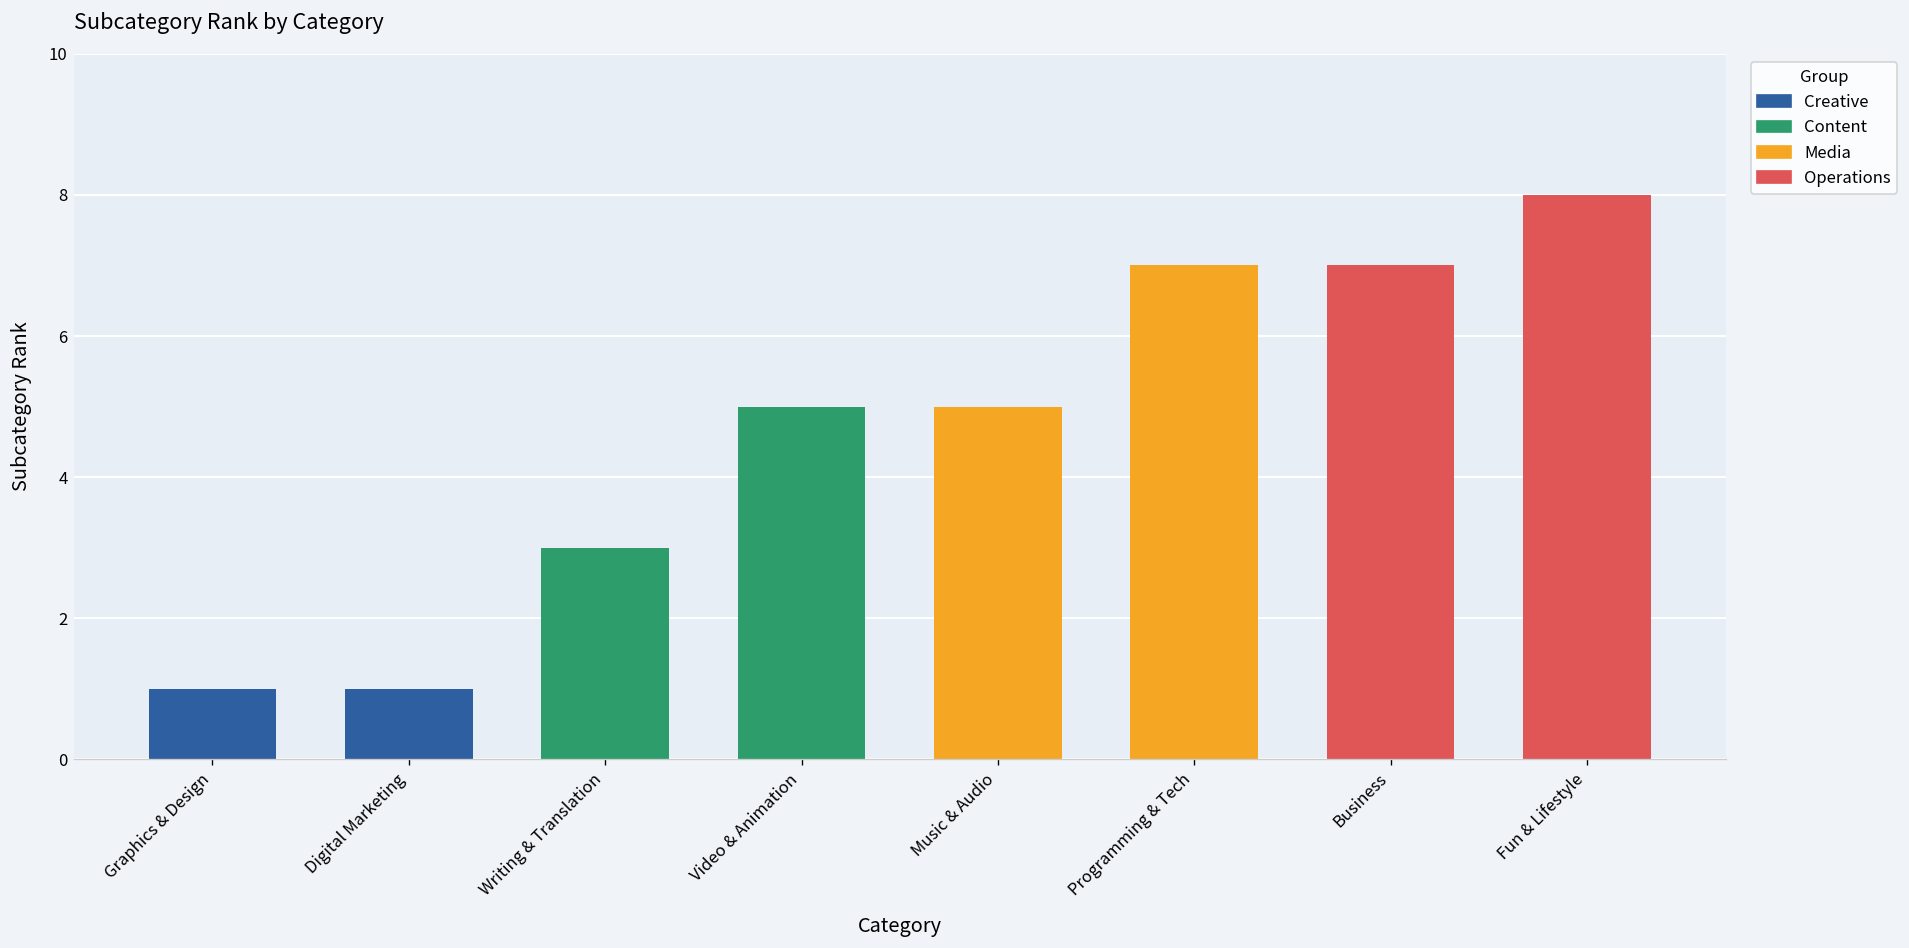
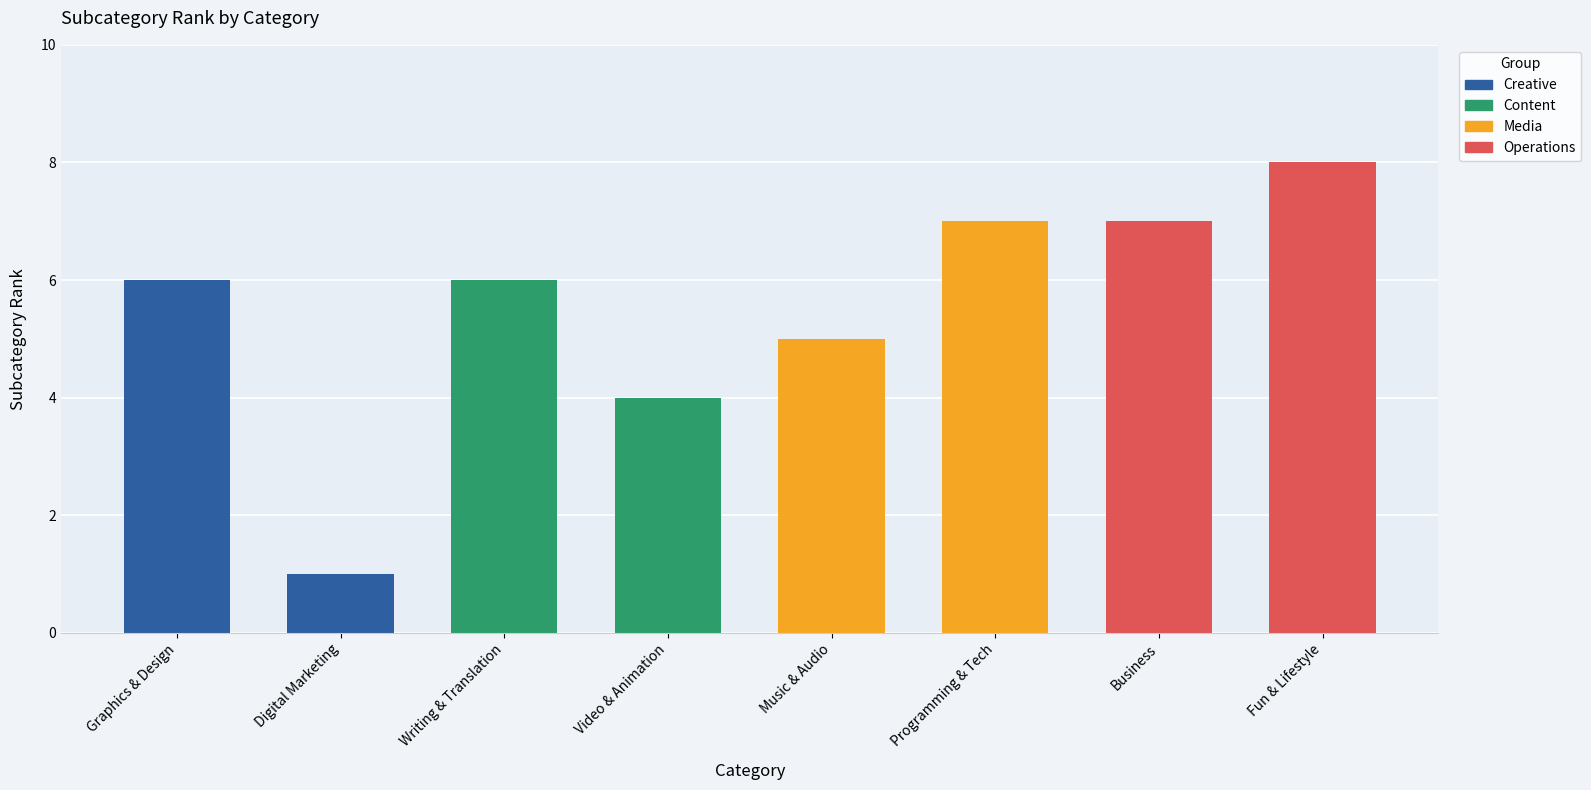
Graphics & Design: 1 -> 6
Writing & Translation: 3 -> 6
Video & Animation: 5 -> 4
